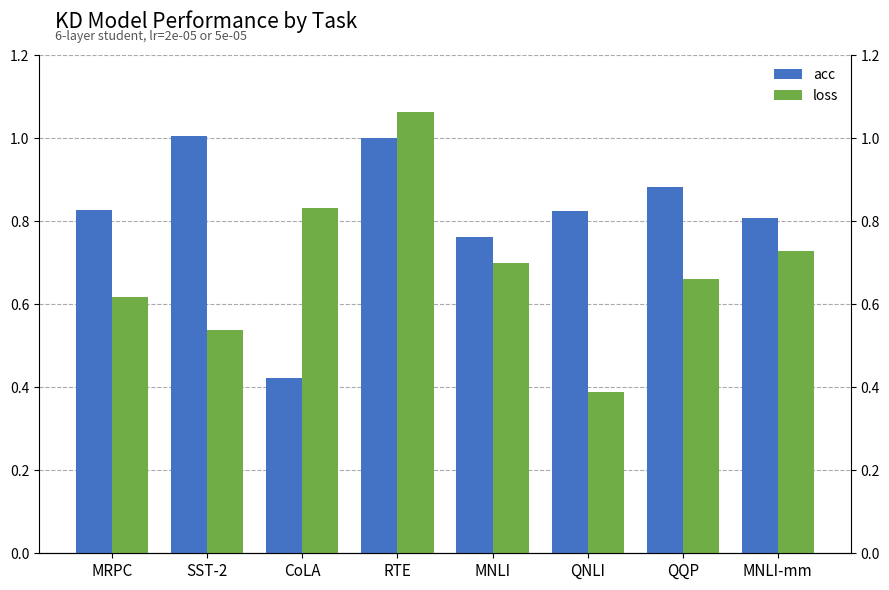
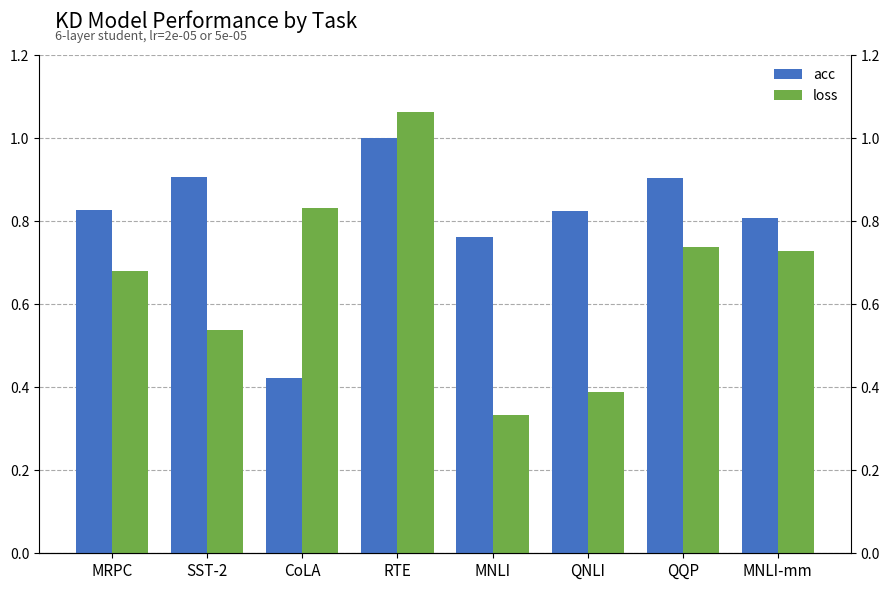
loss, MRPC: 0.62 -> 0.68
acc, SST-2: 1.01 -> 0.91
loss, MNLI: 0.70 -> 0.33
acc, QQP: 0.88 -> 0.91
loss, QQP: 0.66 -> 0.74
